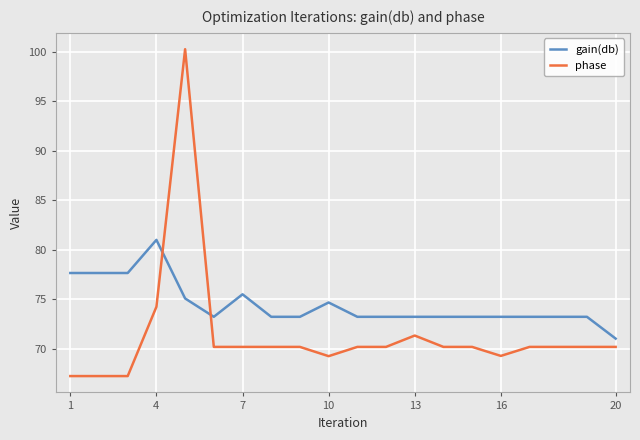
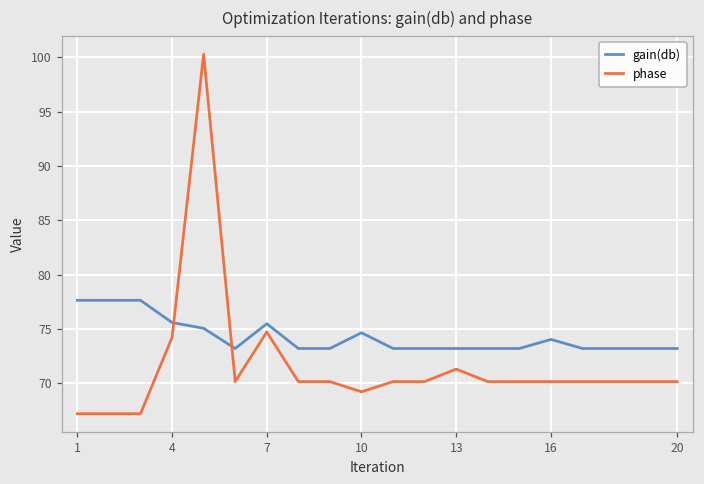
gain(db), 4: 81 -> 76
phase, 7: 70 -> 75
gain(db), 16: 73 -> 74
phase, 16: 69 -> 70
gain(db), 20: 71 -> 73
